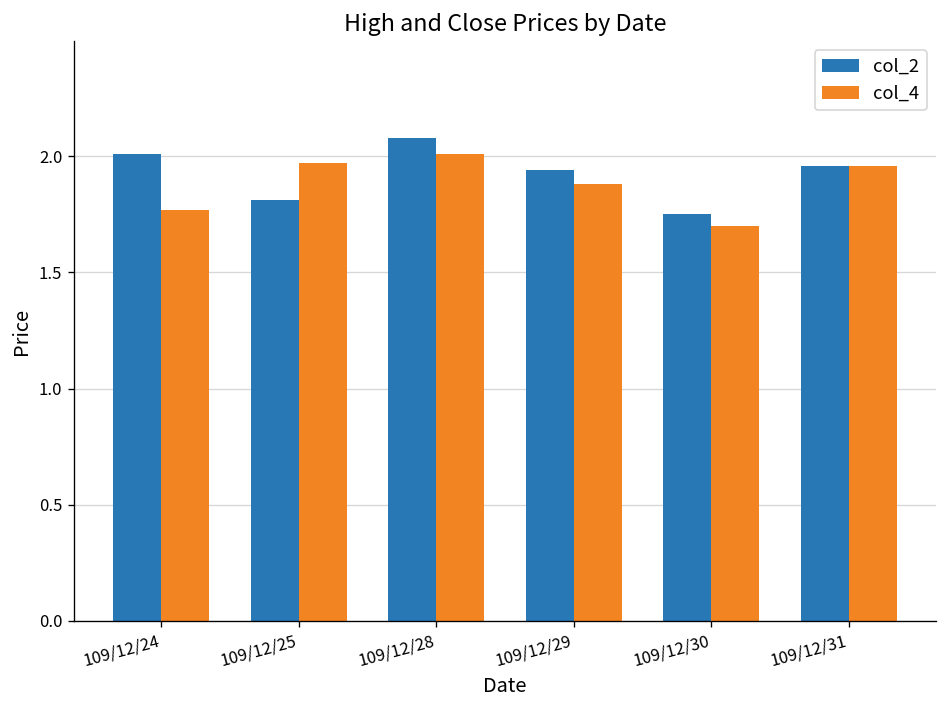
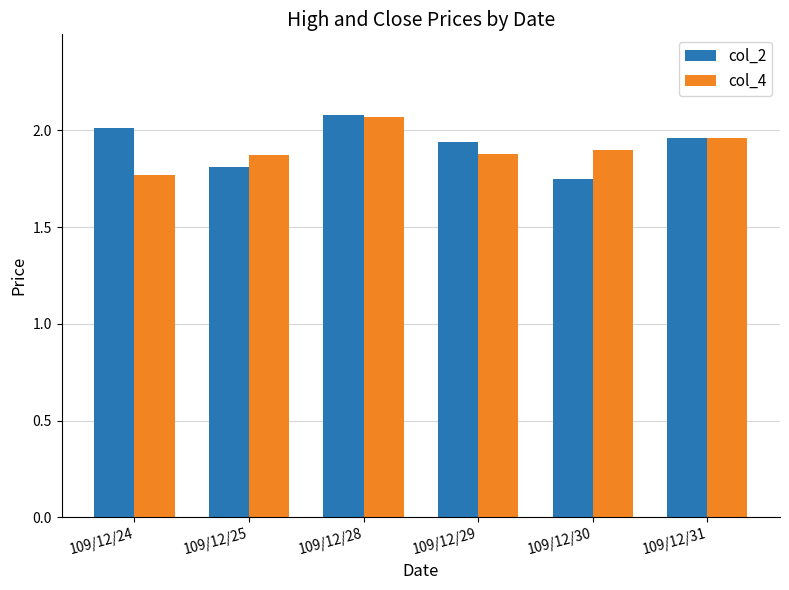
col_4, 109/12/25: 1.97 -> 1.87
col_4, 109/12/28: 2.01 -> 2.07
col_4, 109/12/30: 1.7 -> 1.9
